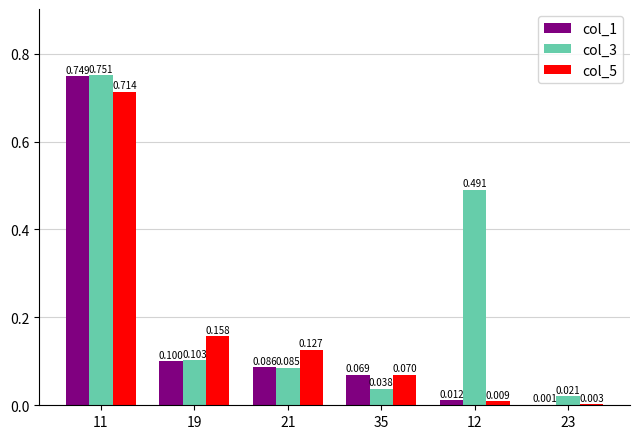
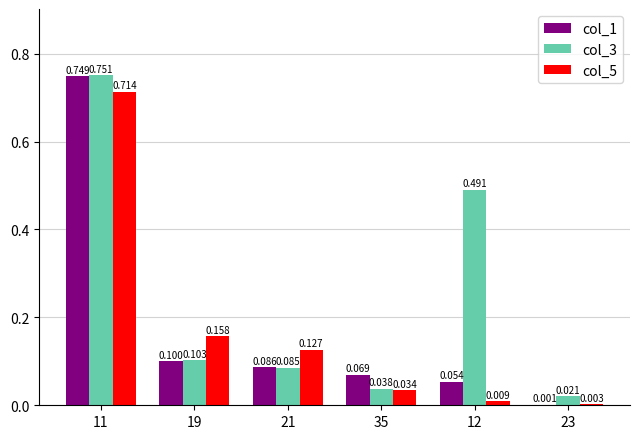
col_5, 35: 0.070 -> 0.034
col_1, 12: 0.012 -> 0.054
